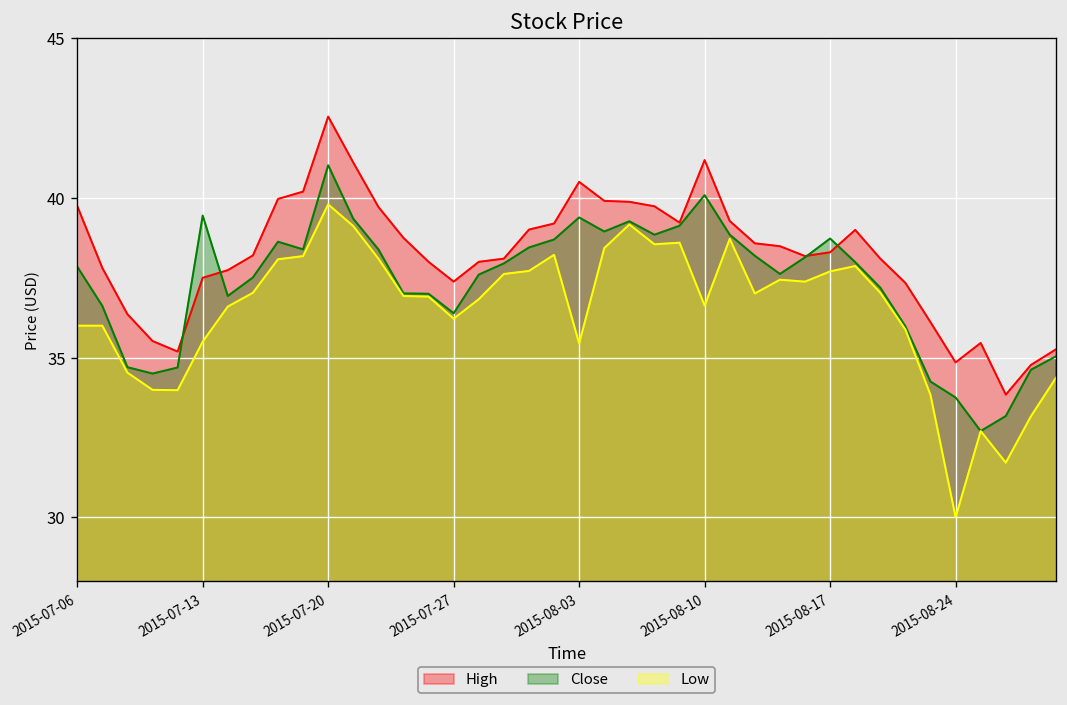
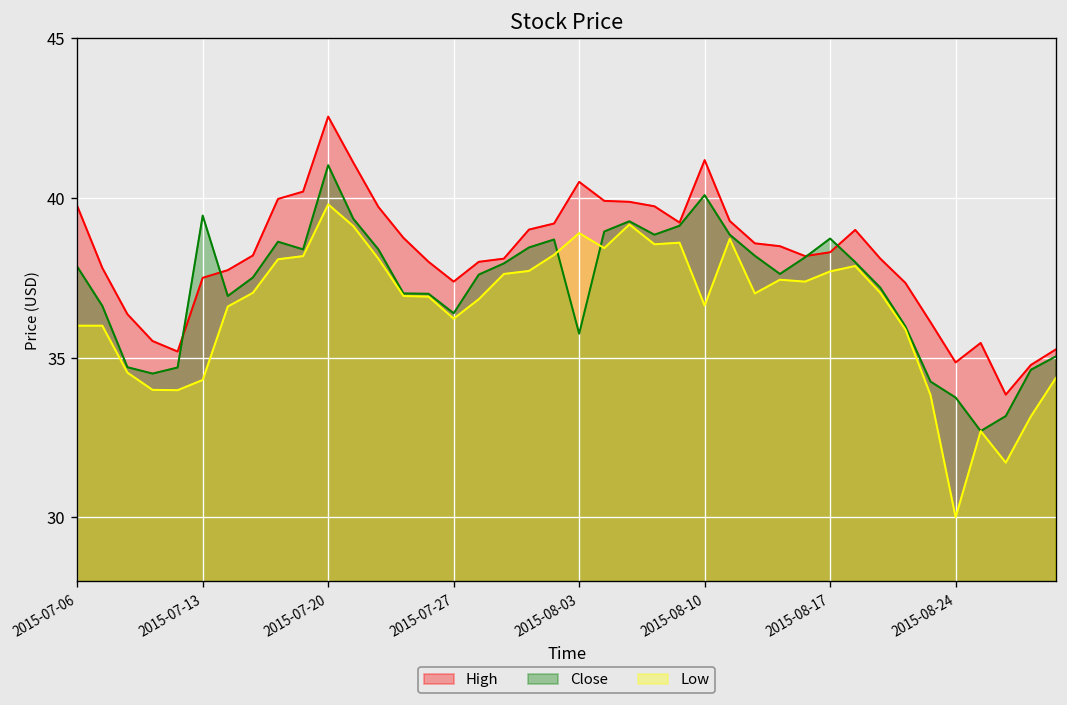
Low, 2015-07-13: 35.5 -> 34.3
Close, 2015-08-03: 39.4 -> 35.7
Low, 2015-08-03: 35.4 -> 38.9
